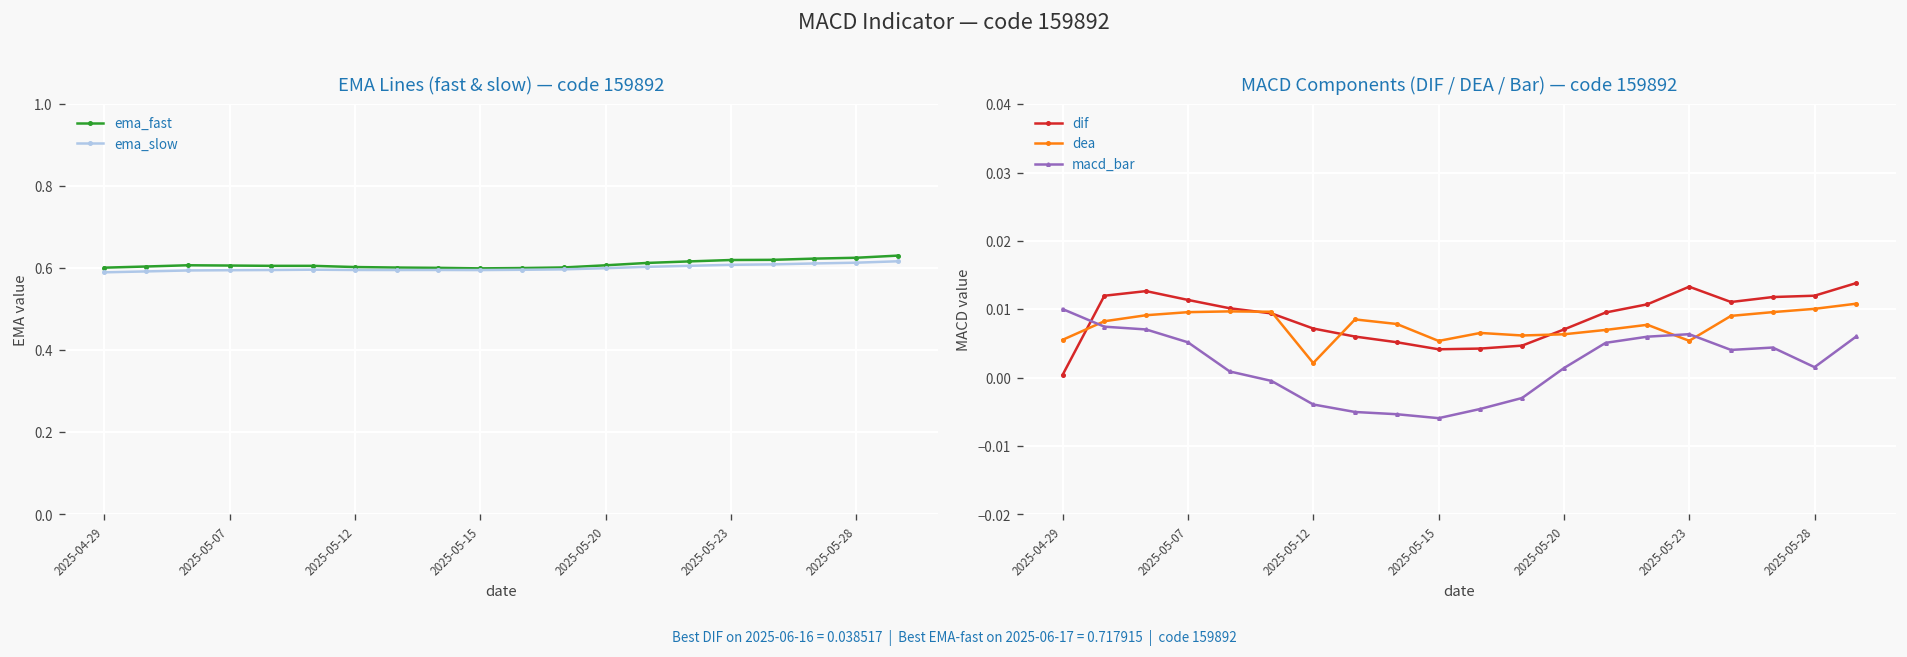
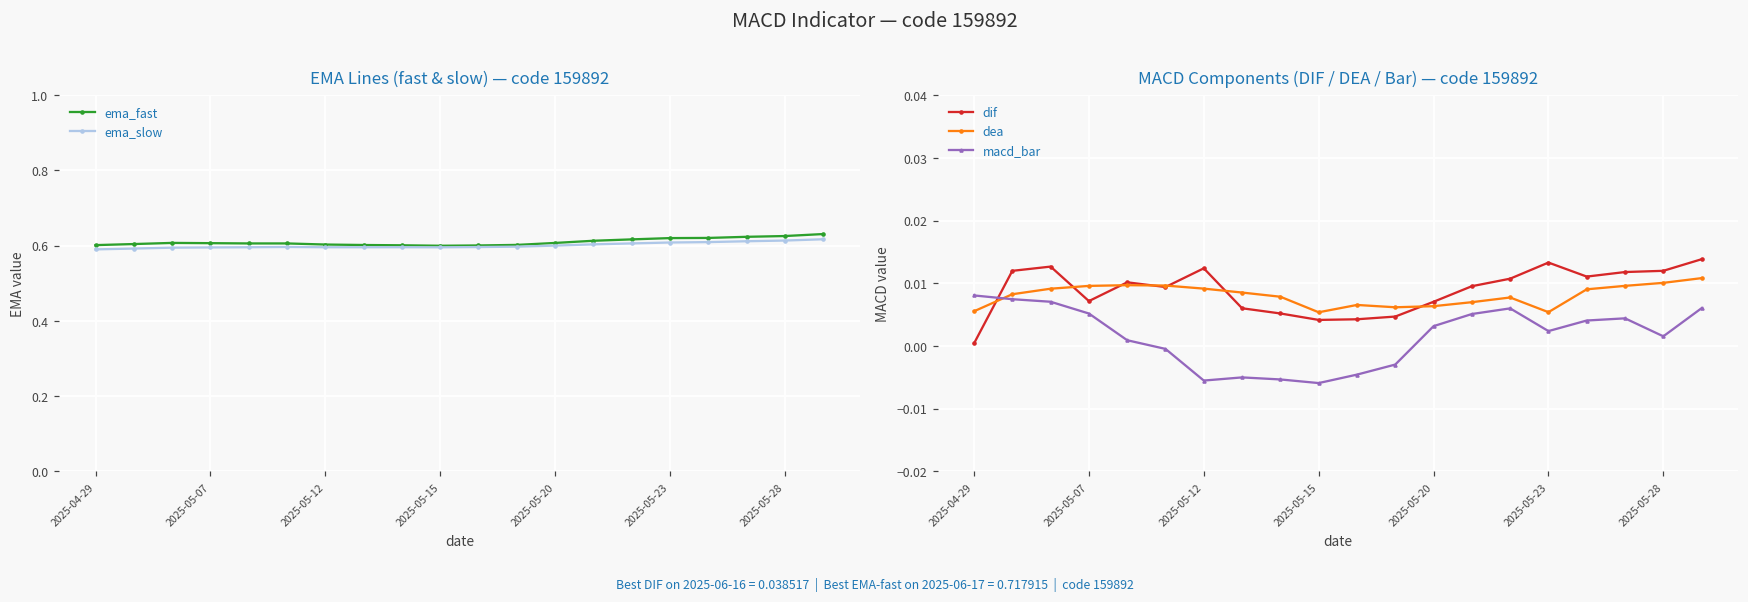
MACD Components (DIF / DEA / Bar) — code 159892, macd_bar, 2025-04-29: 0.010 -> 0.008
MACD Components (DIF / DEA / Bar) — code 159892, dif, 2025-05-07: 0.011 -> 0.007
MACD Components (DIF / DEA / Bar) — code 159892, dif, 2025-05-12: 0.007 -> 0.012
MACD Components (DIF / DEA / Bar) — code 159892, dea, 2025-05-12: 0.002 -> 0.009
MACD Components (DIF / DEA / Bar) — code 159892, macd_bar, 2025-05-12: -0.004 -> -0.006
MACD Components (DIF / DEA / Bar) — code 159892, macd_bar, 2025-05-20: 0.001 -> 0.003
MACD Components (DIF / DEA / Bar) — code 159892, macd_bar, 2025-05-23: 0.006 -> 0.002
